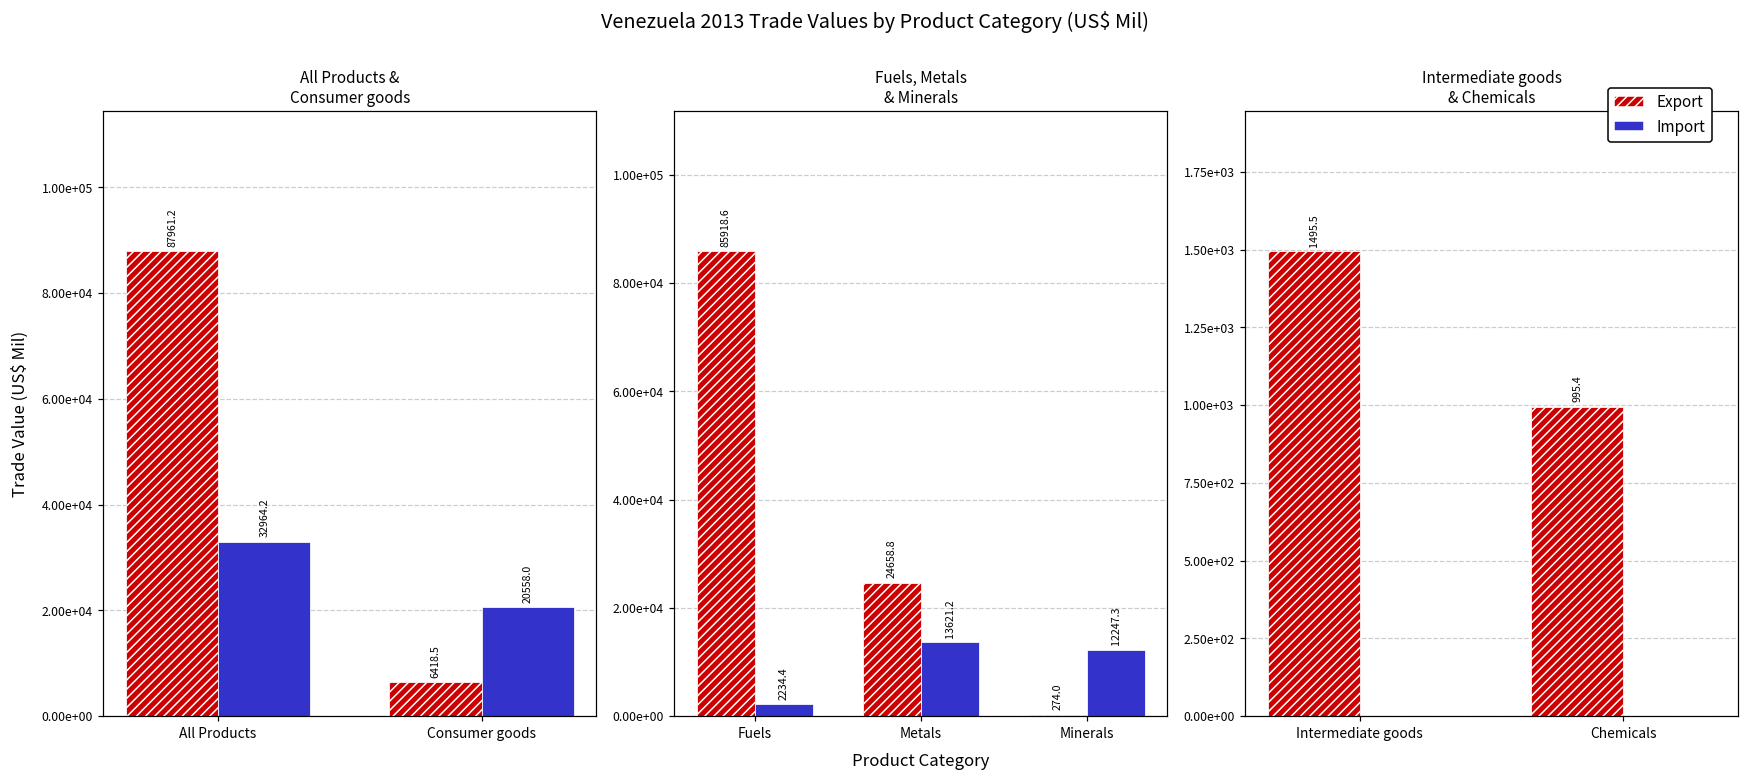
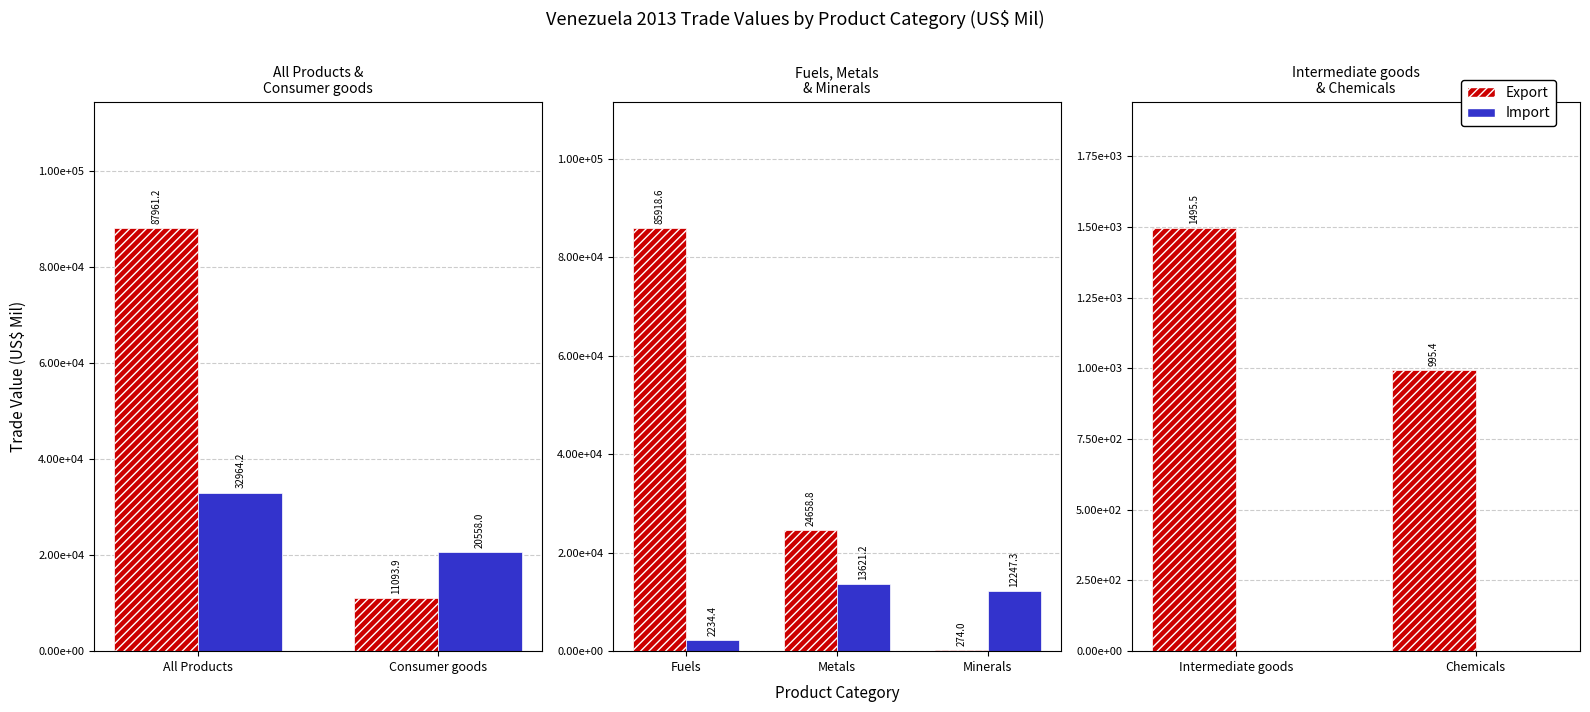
All Products & Consumer goods, Export, Consumer goods: 6418.5 -> 11093.9
